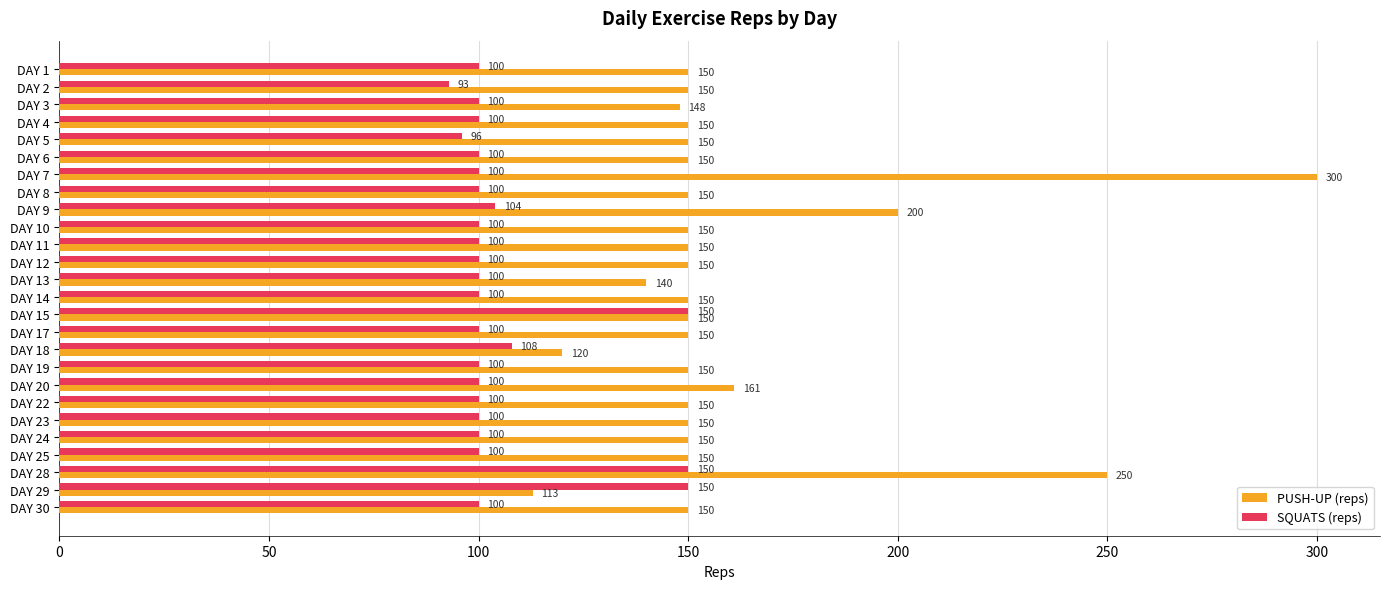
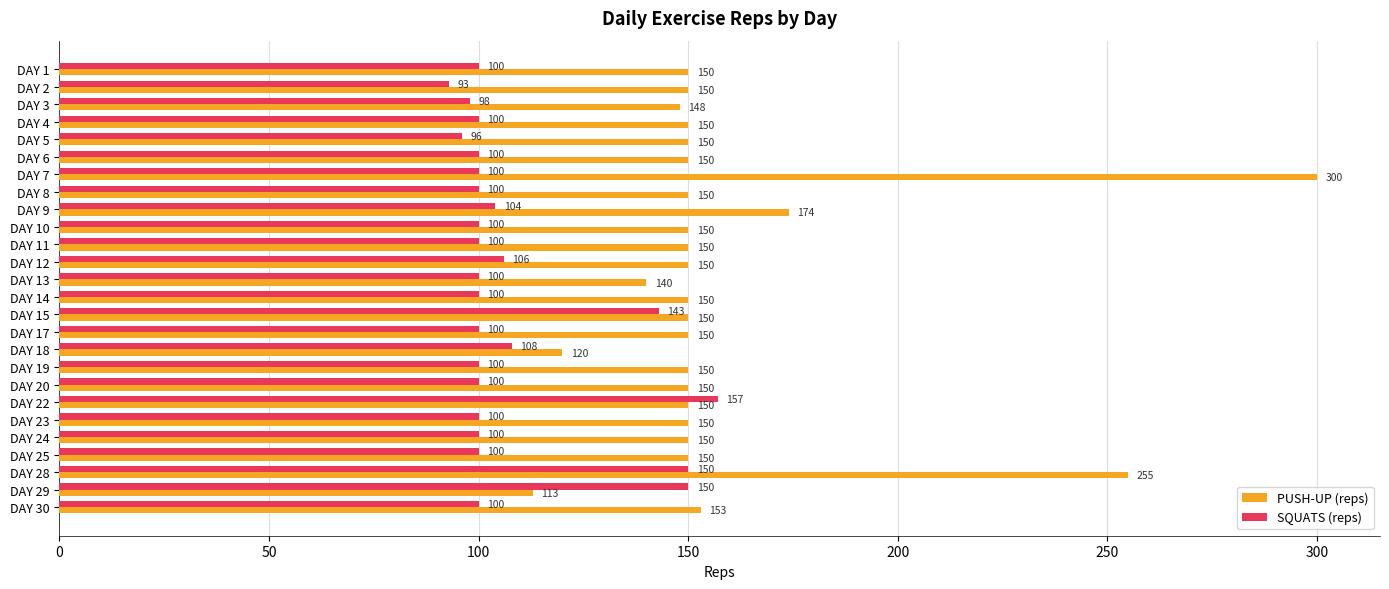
SQUATS (reps), DAY 3: 100 -> 98
PUSH-UP (reps), DAY 9: 200 -> 174
SQUATS (reps), DAY 12: 100 -> 106
SQUATS (reps), DAY 15: 150 -> 143
PUSH-UP (reps), DAY 20: 161 -> 150
SQUATS (reps), DAY 22: 100 -> 157
PUSH-UP (reps), DAY 28: 250 -> 255
PUSH-UP (reps), DAY 30: 150 -> 153
